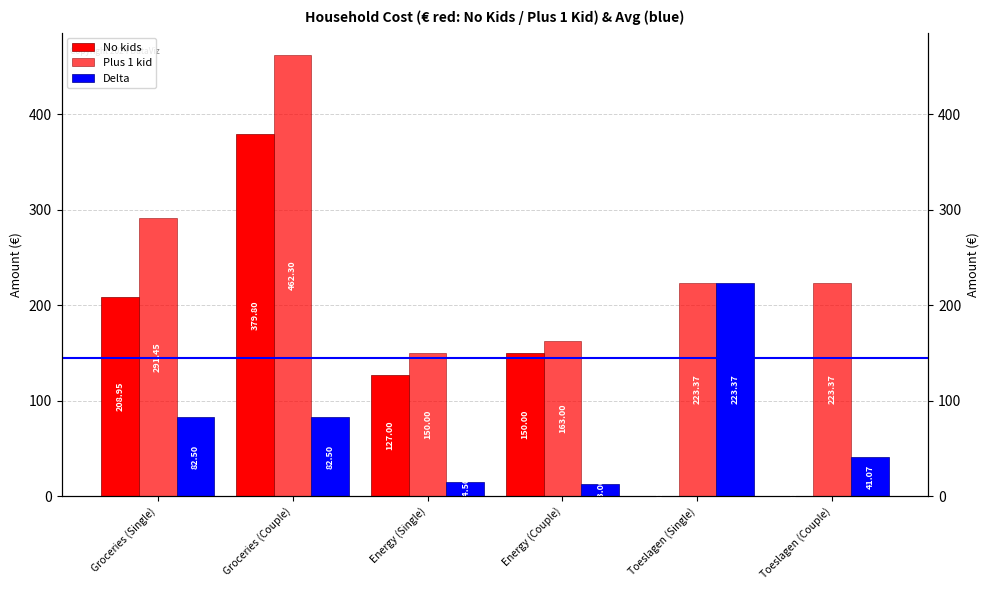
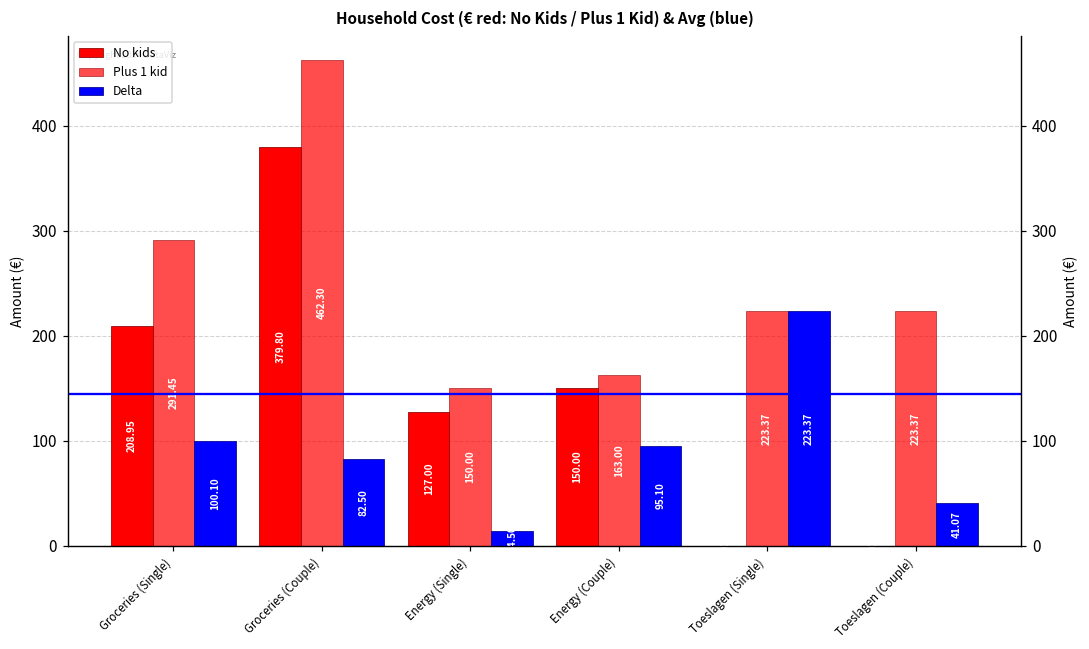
Delta, Groceries (Single): 82.50 -> 100.10
Delta, Energy (Couple): 13.00 -> 95.10
